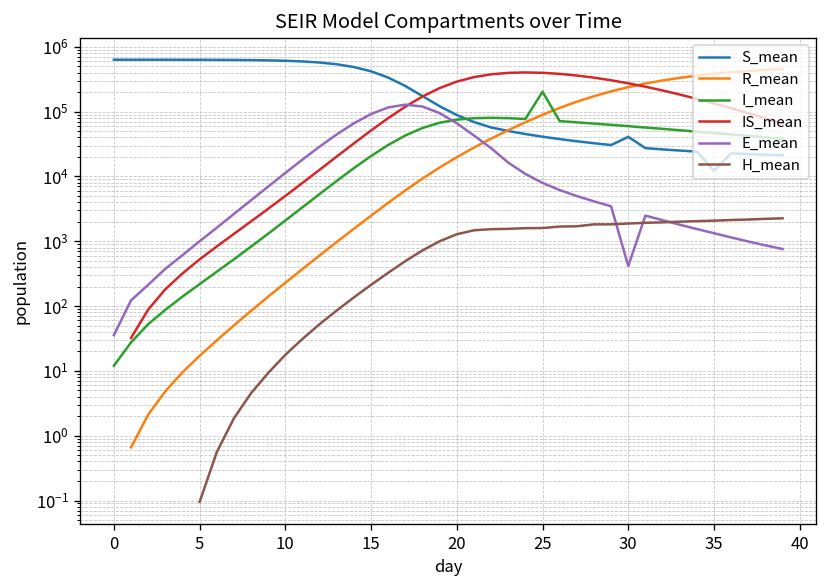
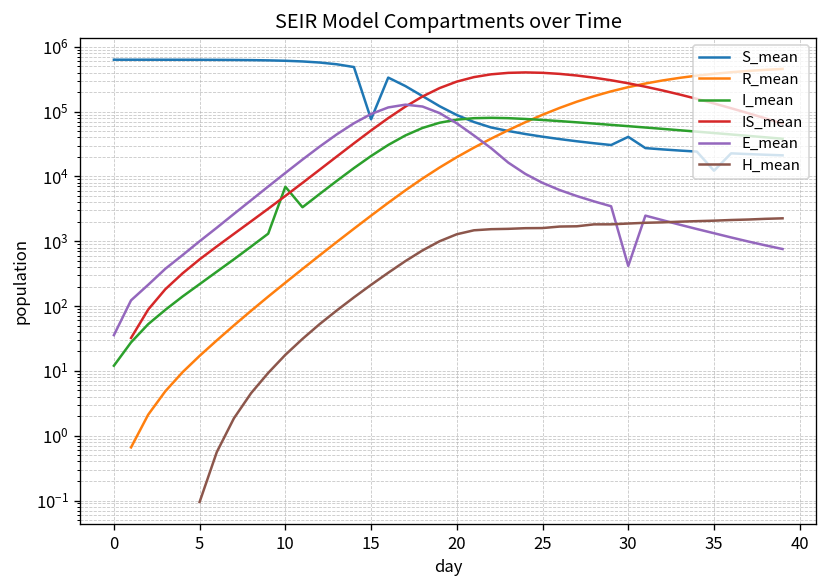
I_mean, 10: 2100 -> 7000
S_mean, 15: 400000 -> 80000
I_mean, 25: 200000 -> 70000
